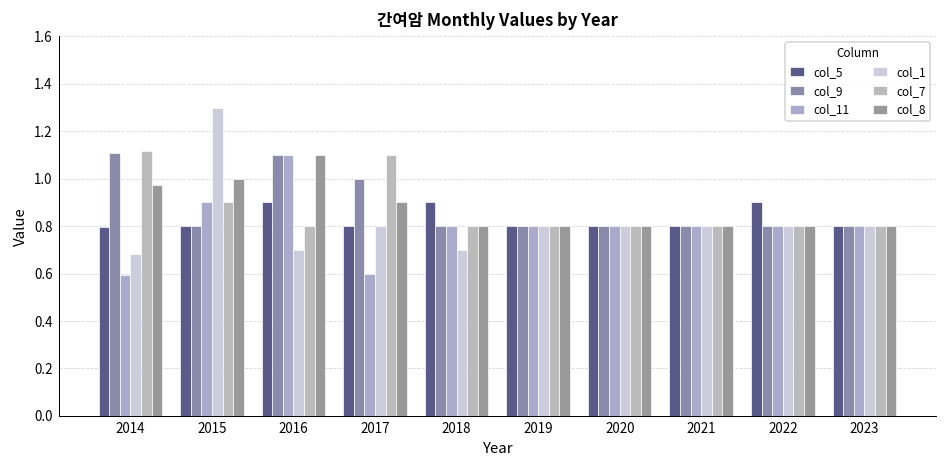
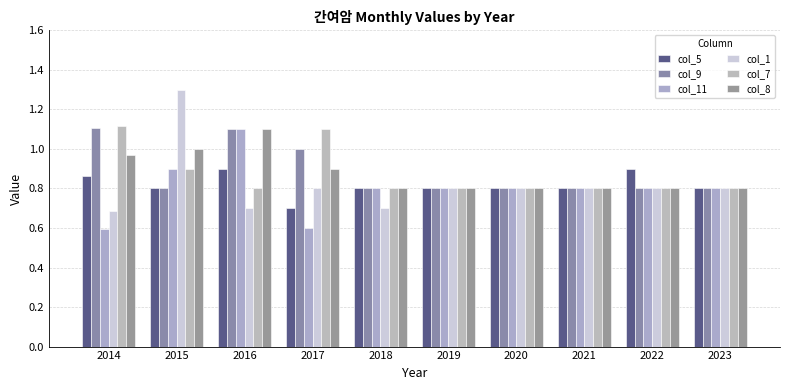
col_5, 2014: 0.80 -> 0.87
col_5, 2017: 0.8 -> 0.7
col_5, 2018: 0.9 -> 0.8
